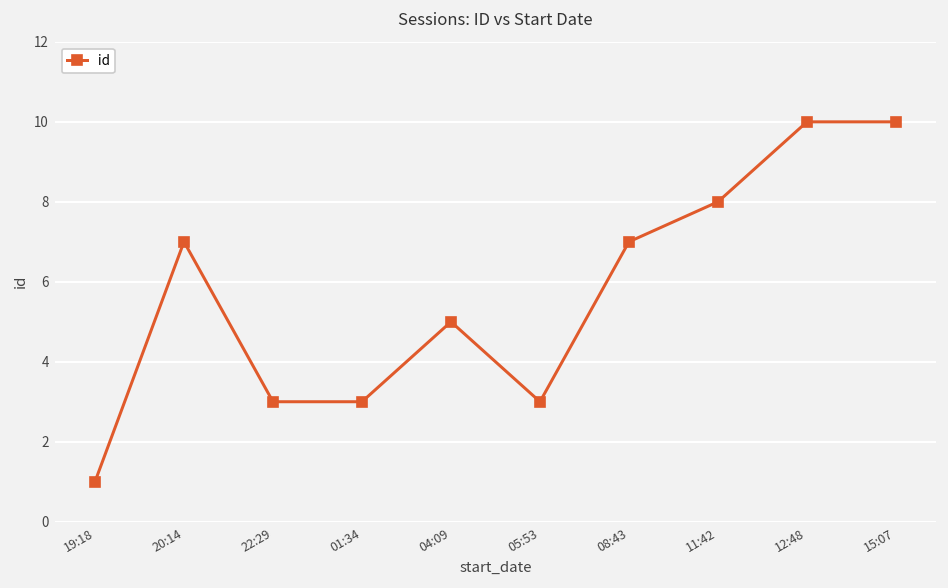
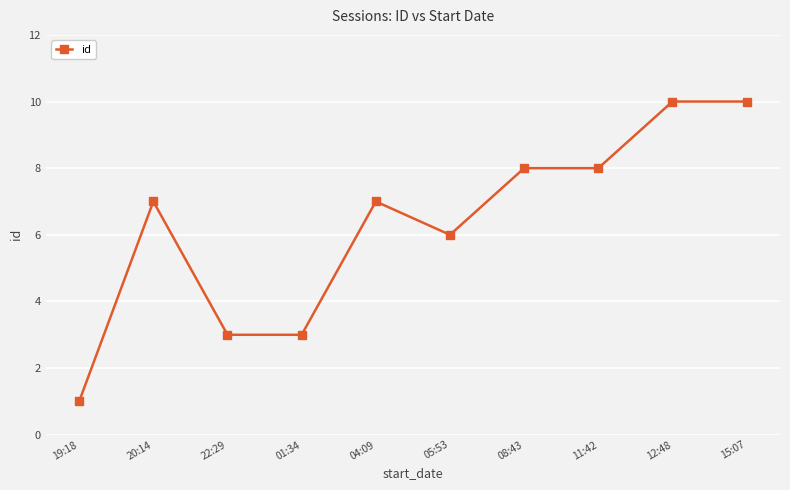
04:09: 5 -> 7
05:53: 3 -> 6
08:43: 7 -> 8
